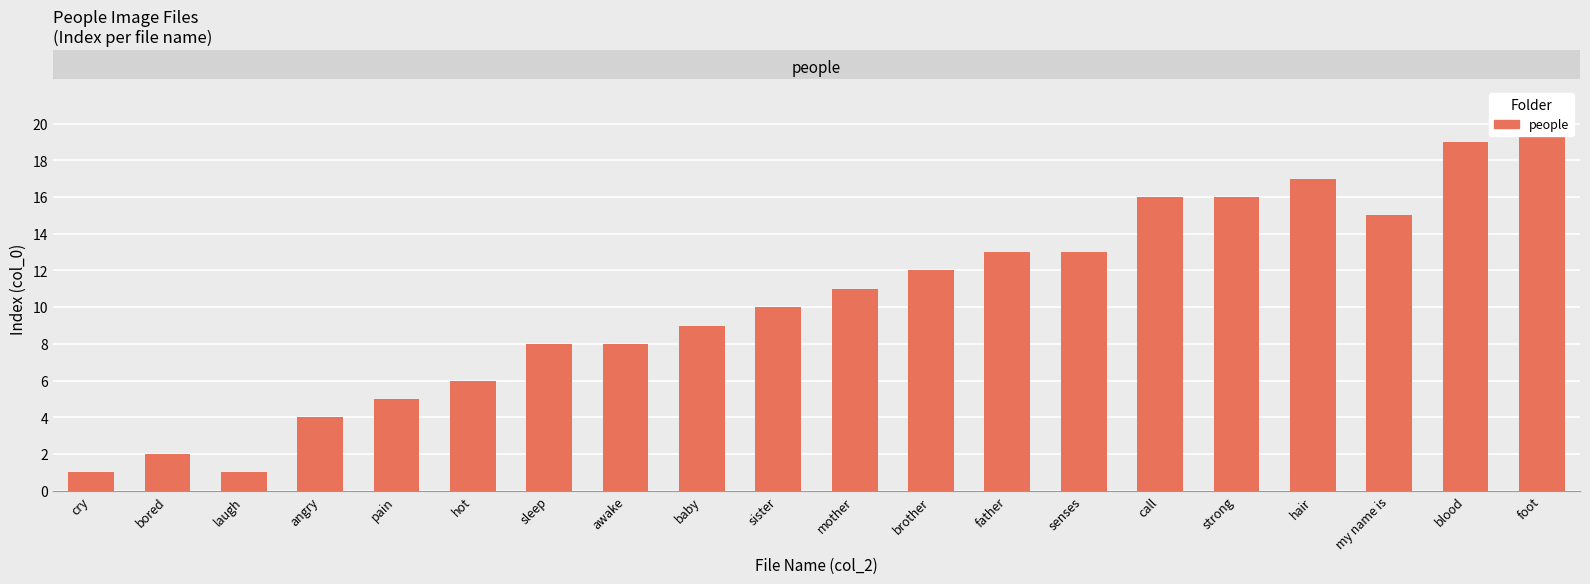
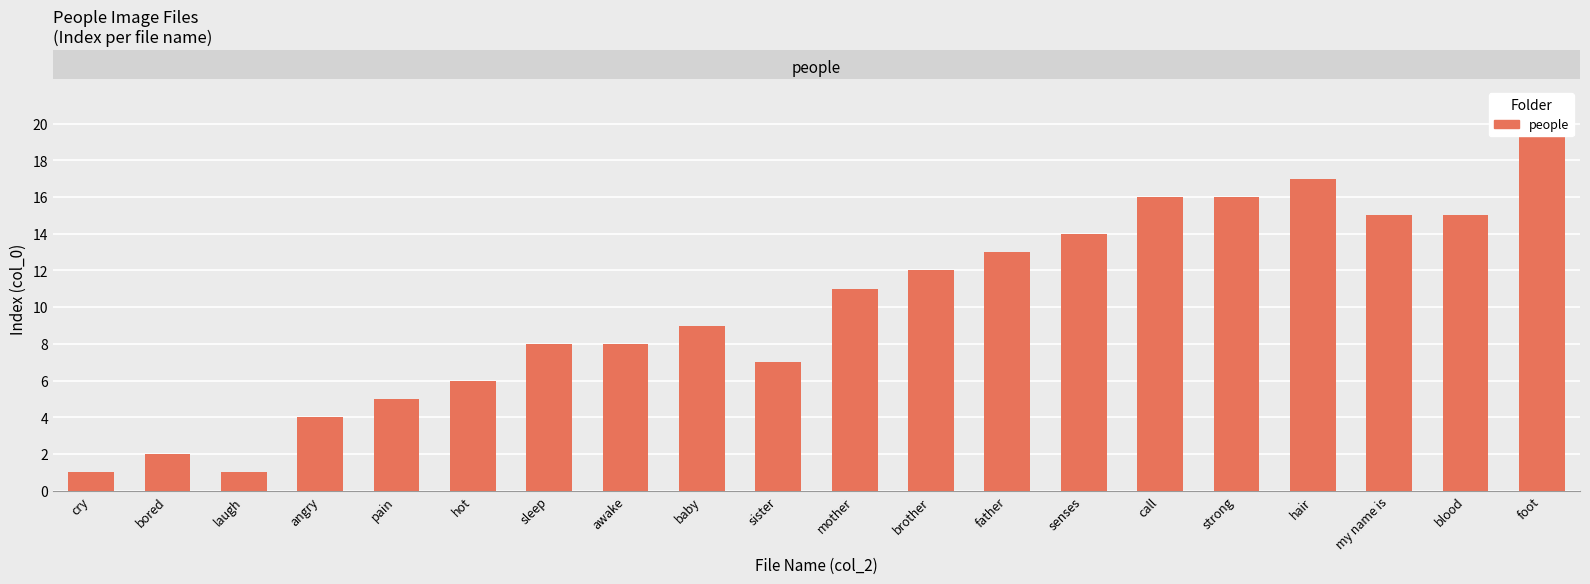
sister: 10 -> 7
senses: 13 -> 14
blood: 19 -> 15
